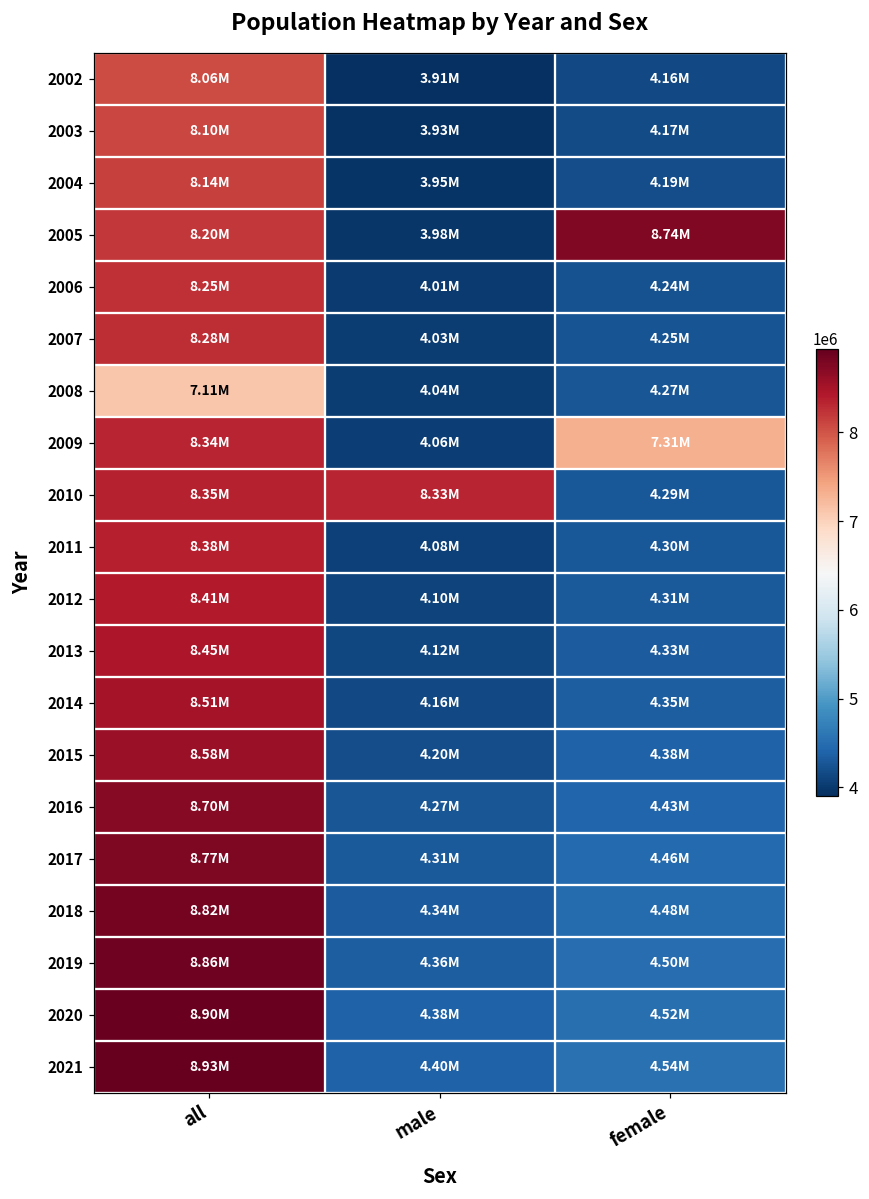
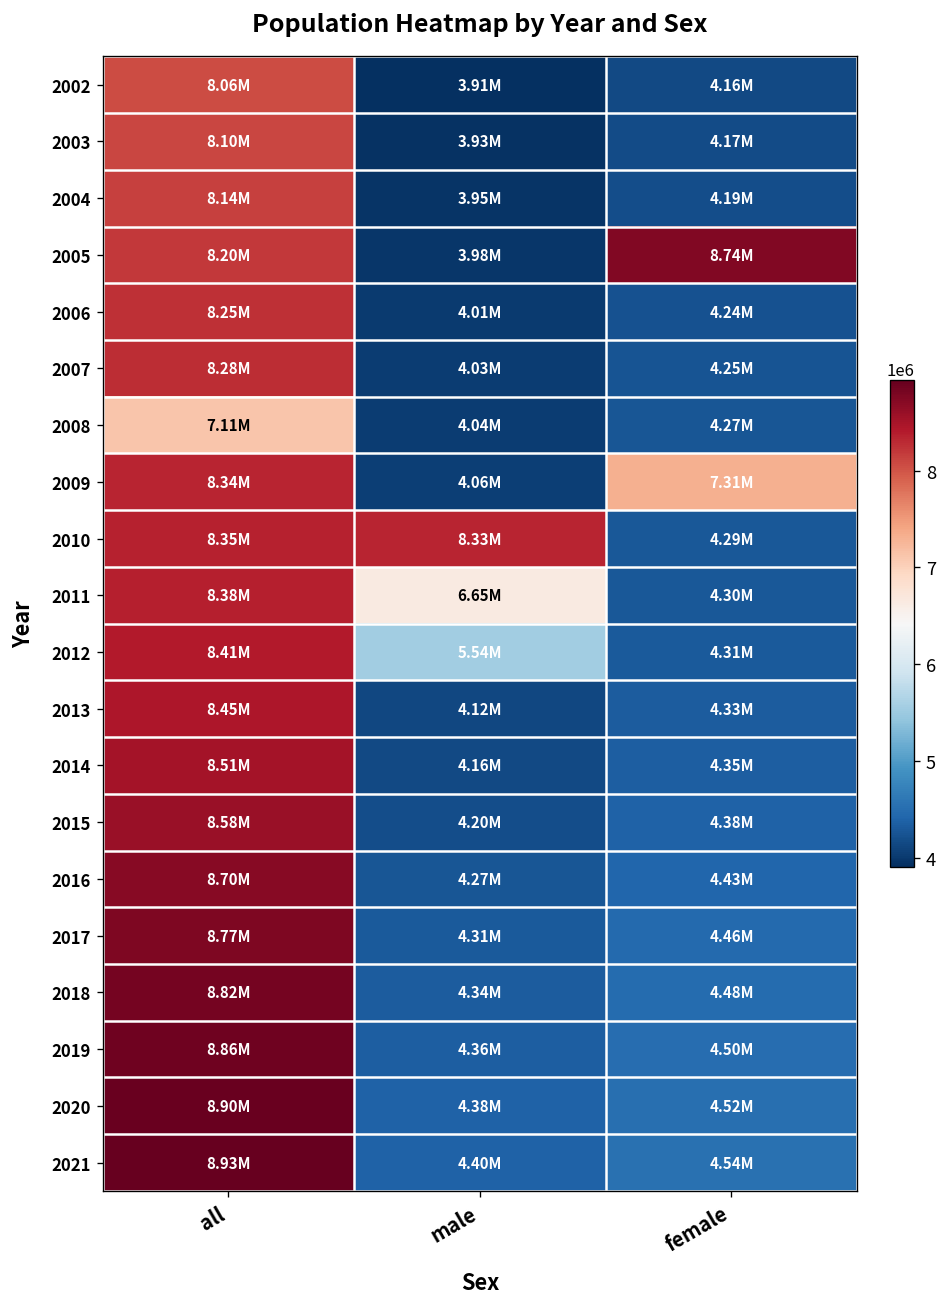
2011, male: 4.08M -> 6.65M
2012, male: 4.10M -> 5.54M
